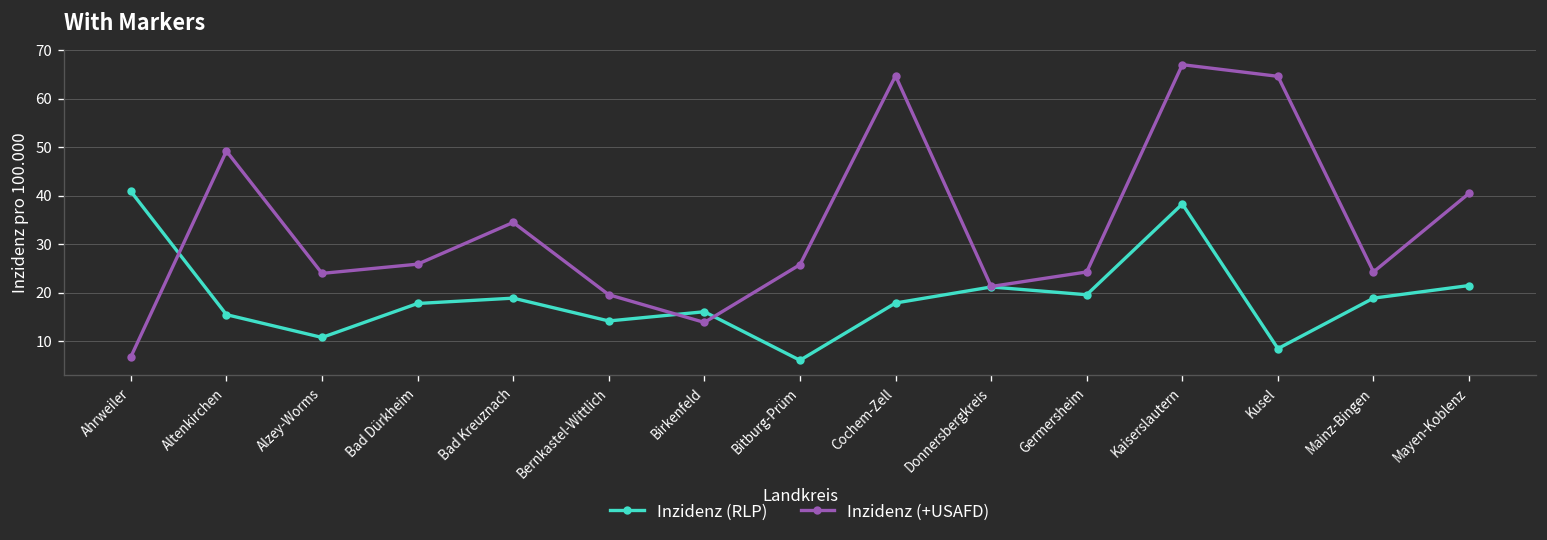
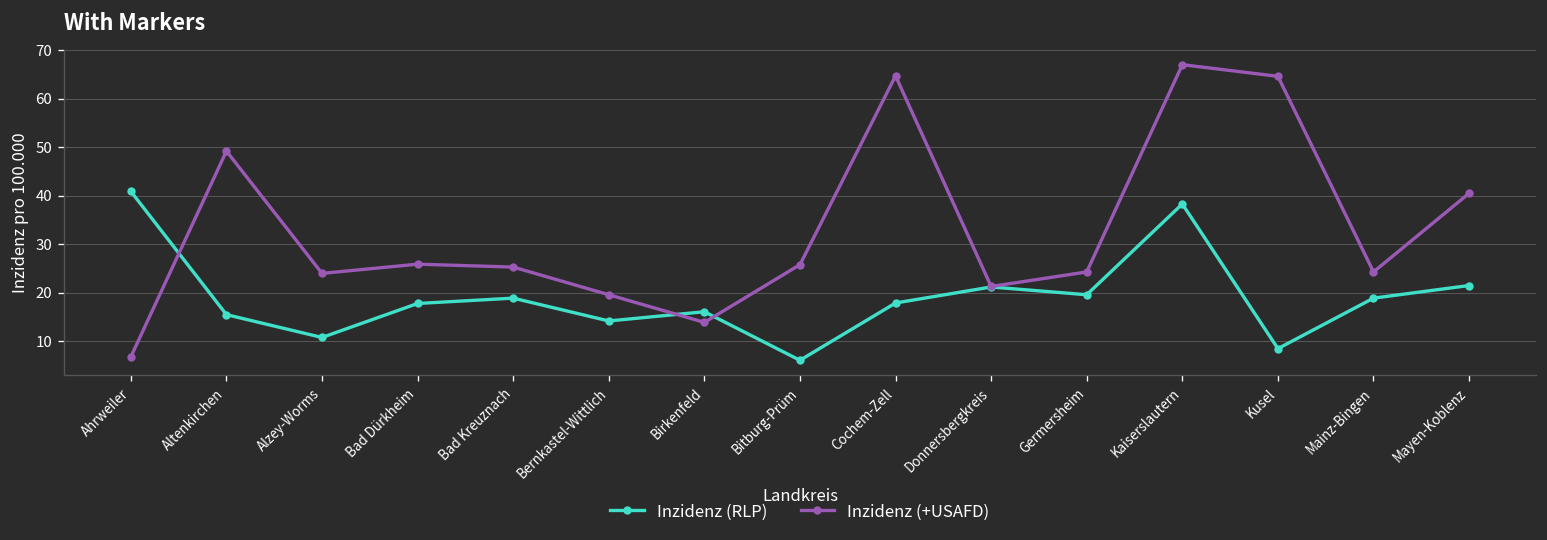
Inzidenz (+USAFD), Bad Kreuznach: 35 -> 25
